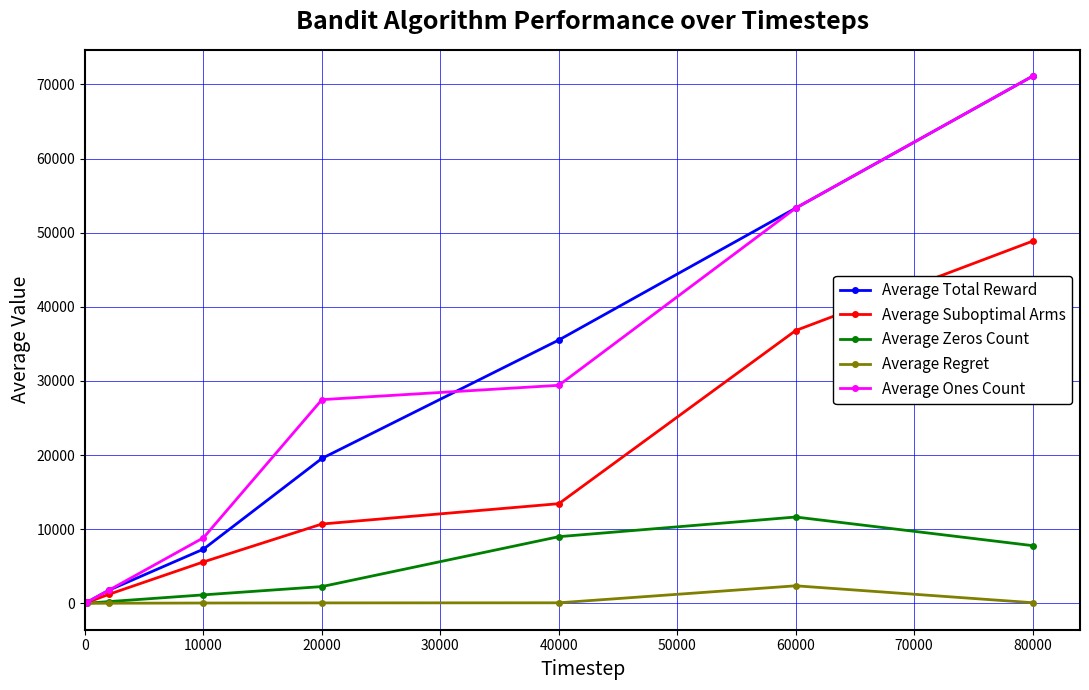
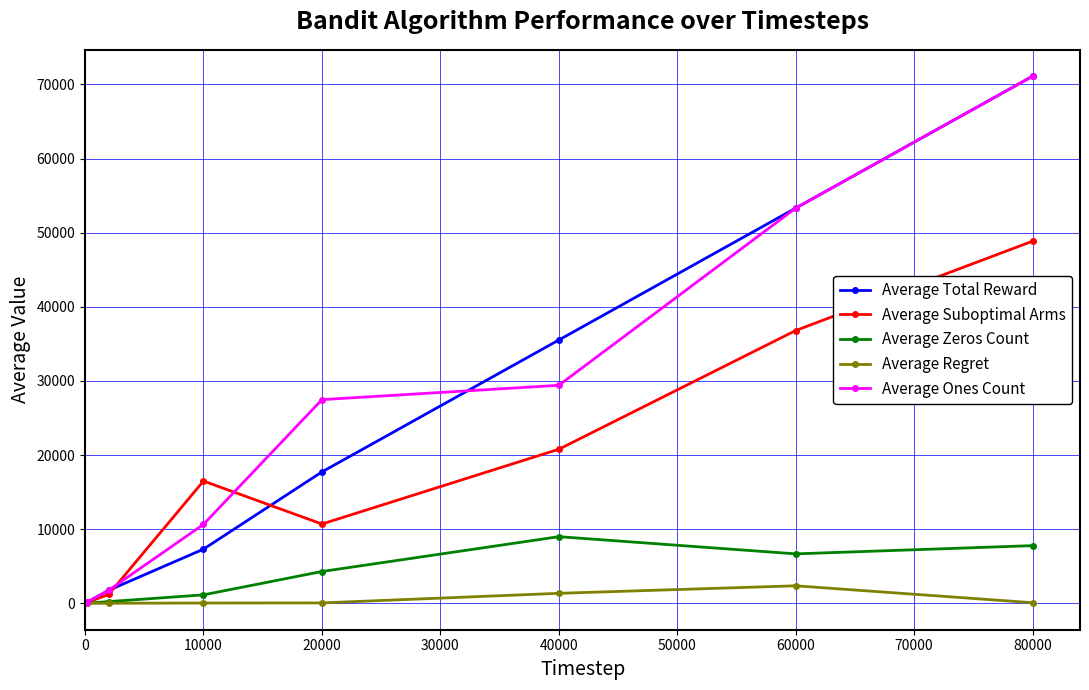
Average Suboptimal Arms, 10000: 6000 -> 17000
Average Ones Count, 10000: 9000 -> 11000
Average Total Reward, 20000: 20000 -> 18000
Average Zeros Count, 20000: 2000 -> 4000
Average Suboptimal Arms, 40000: 13000 -> 21000
Average Regret, 40000: 0 -> 1000
Average Zeros Count, 60000: 12000 -> 7000
